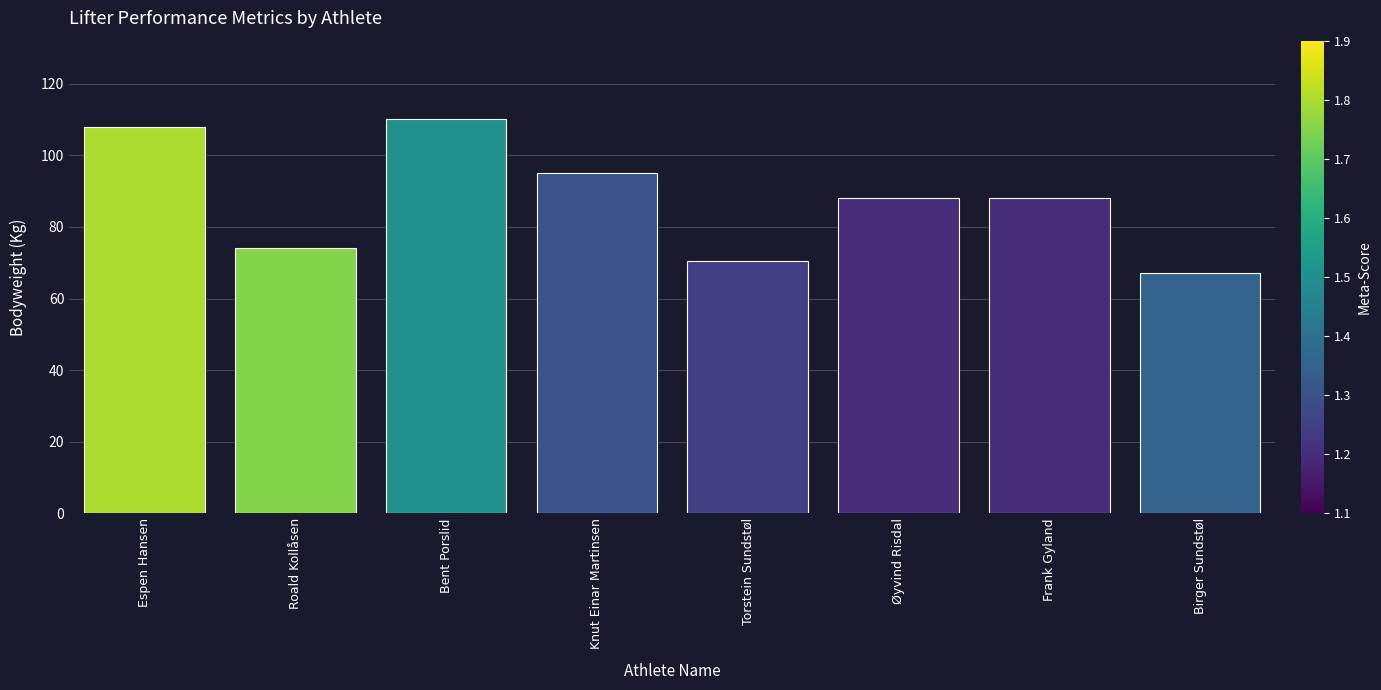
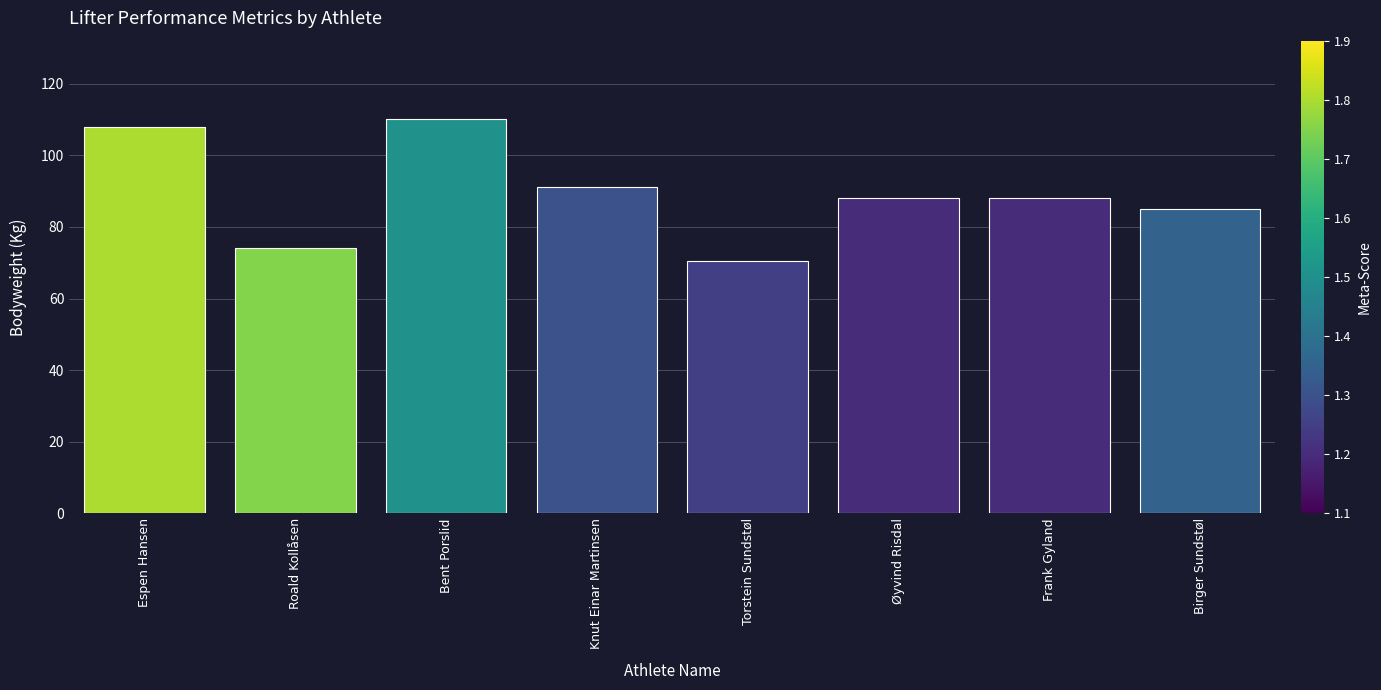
Knut Einar Martinsen: 95 -> 91
Birger Sundstøl: 67 -> 85
